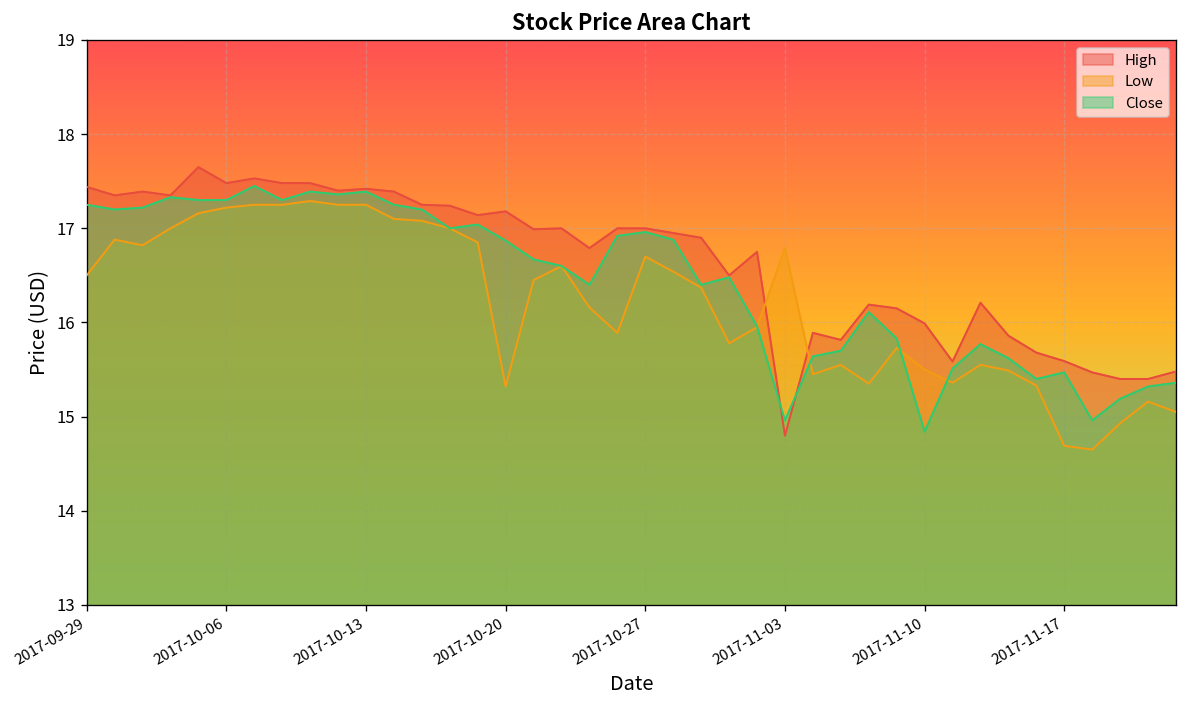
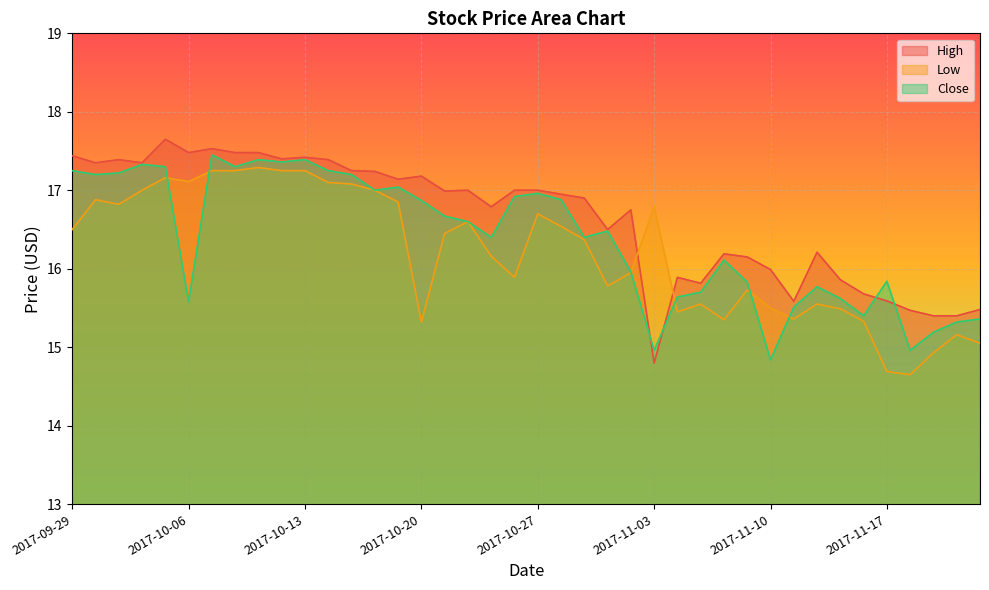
Low, 2017-10-06: 17.2 -> 17.1
Close, 2017-10-06: 17.3 -> 15.6
Close, 2017-11-17: 15.5 -> 15.8
